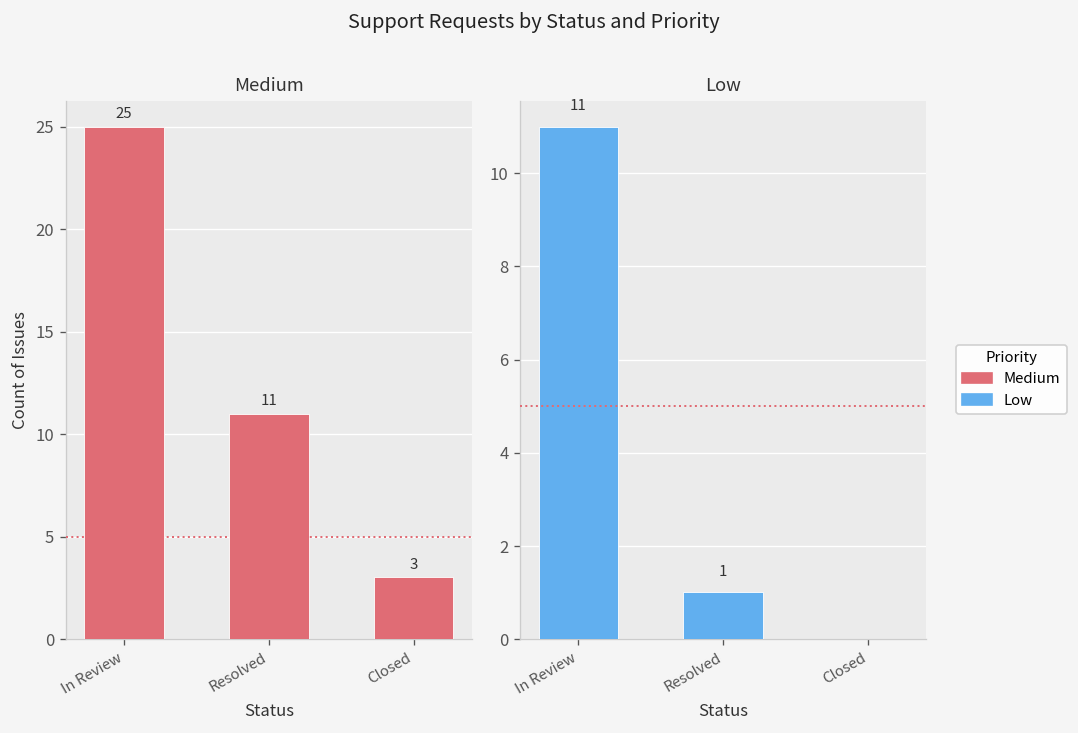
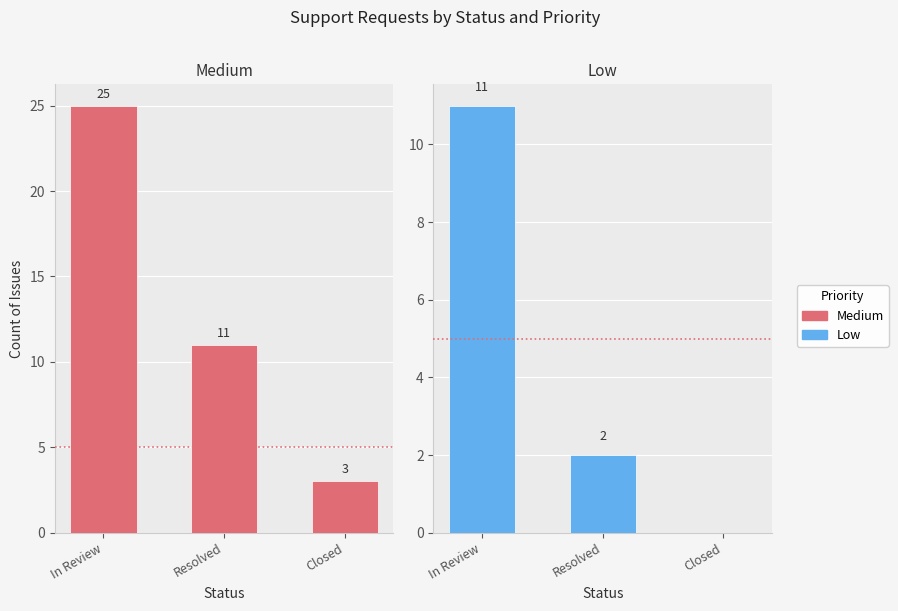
Low, Resolved: 1 -> 2
